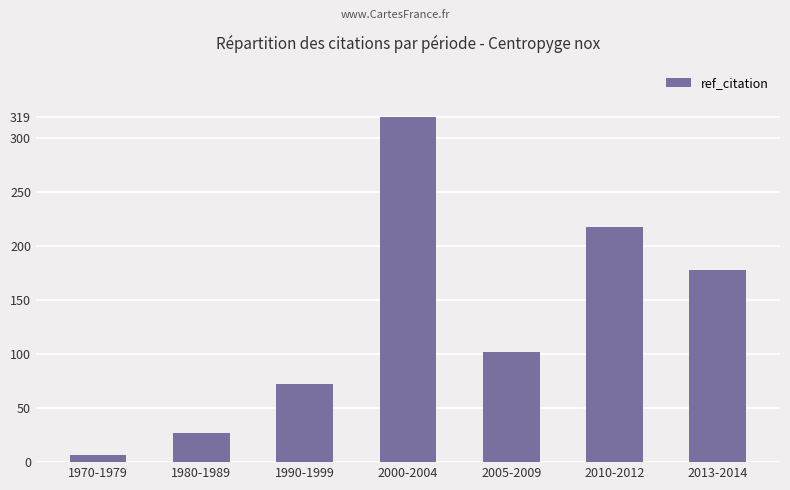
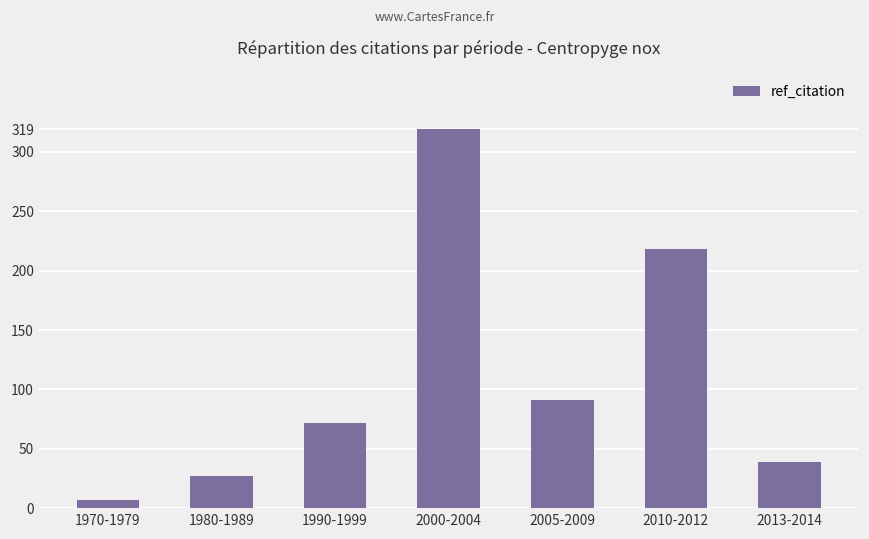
2005-2009: 102 -> 91
2013-2014: 178 -> 39
